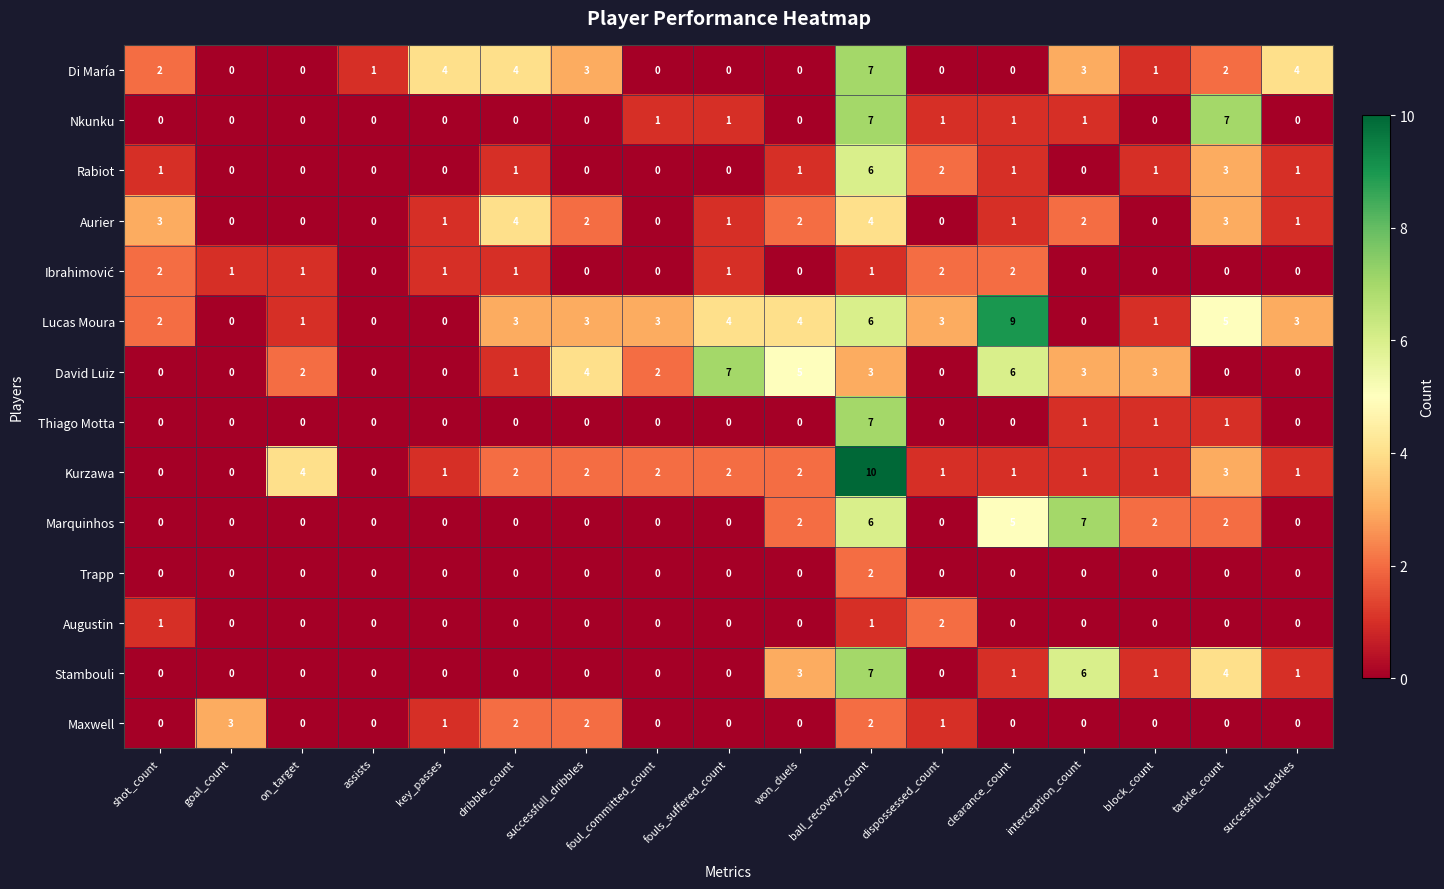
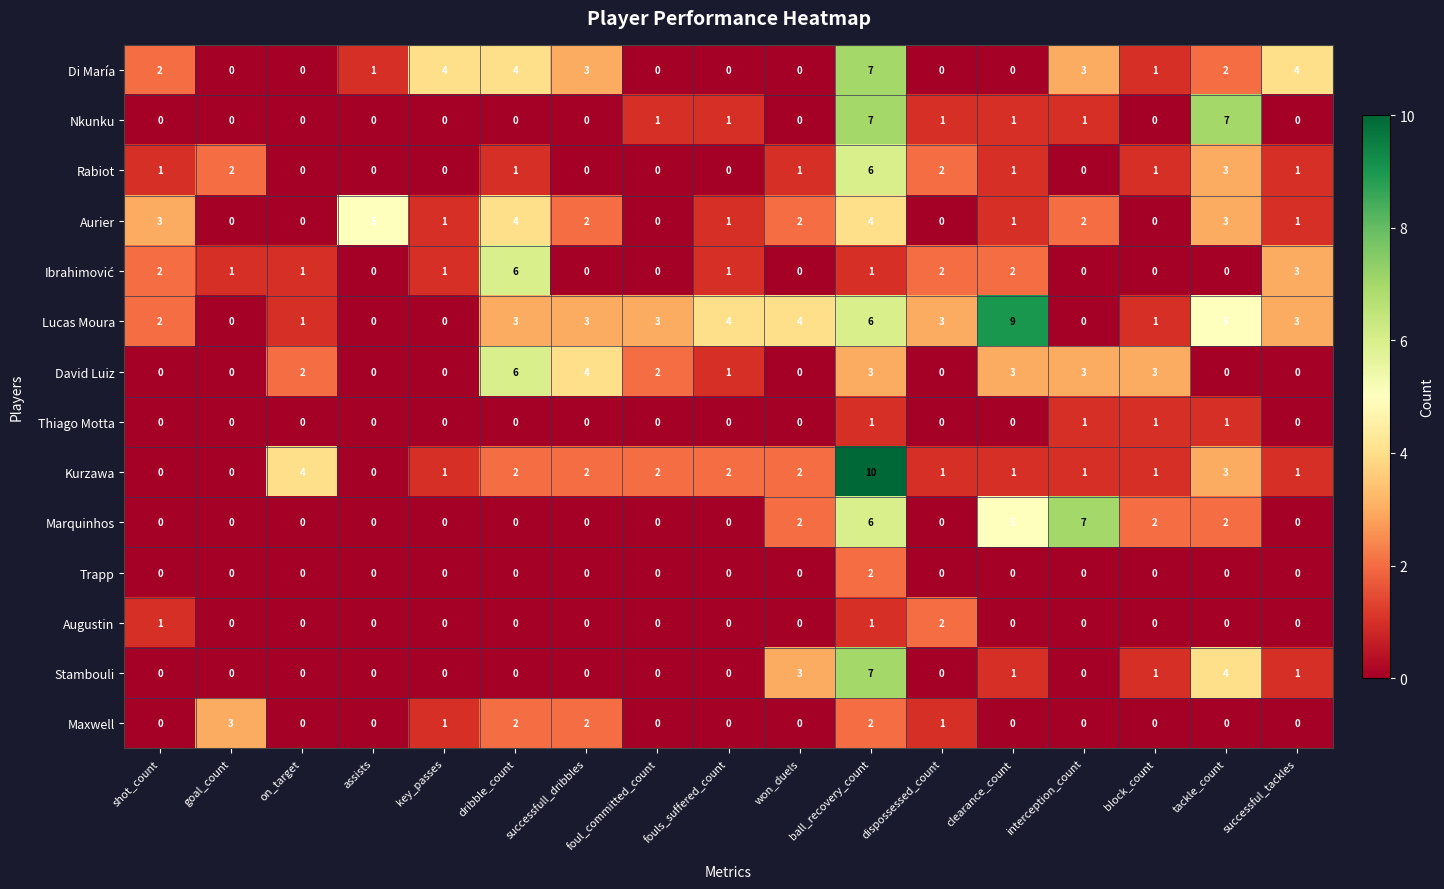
Rabiot, goal_count: 0 -> 2
Aurier, assists: 0 -> 5
Ibrahimović, dribble_count: 1 -> 6
Ibrahimović, successful_tackles: 0 -> 3
David Luiz, dribble_count: 1 -> 6
David Luiz, fouls_suffered_count: 7 -> 1
David Luiz, won_duels: 5 -> 0
David Luiz, clearance_count: 6 -> 3
Thiago Motta, ball_recovery_count: 7 -> 1
Stambouli, interception_count: 6 -> 0
